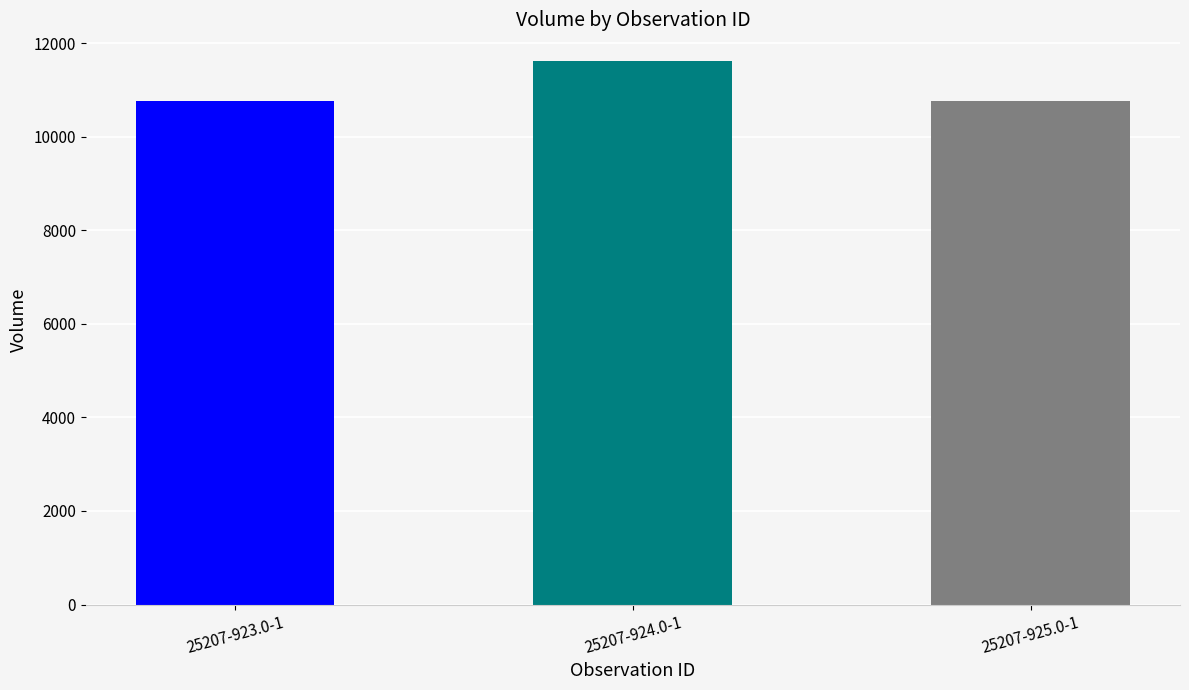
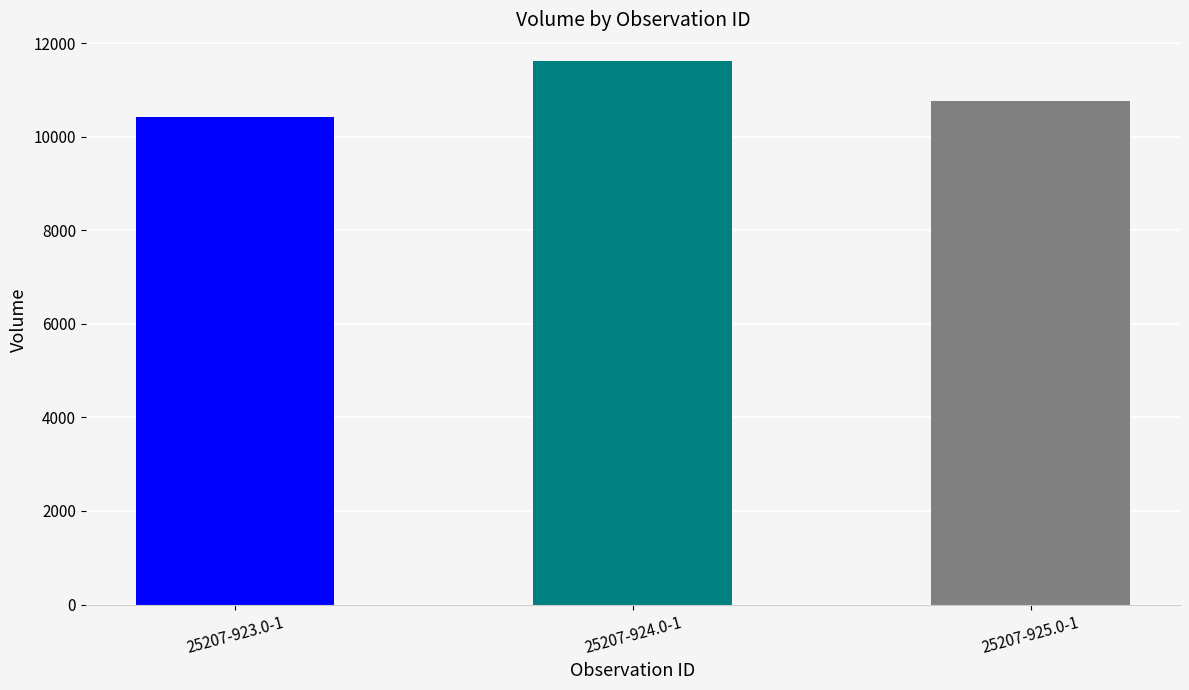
25207-923.0-1: 10800 -> 10400
